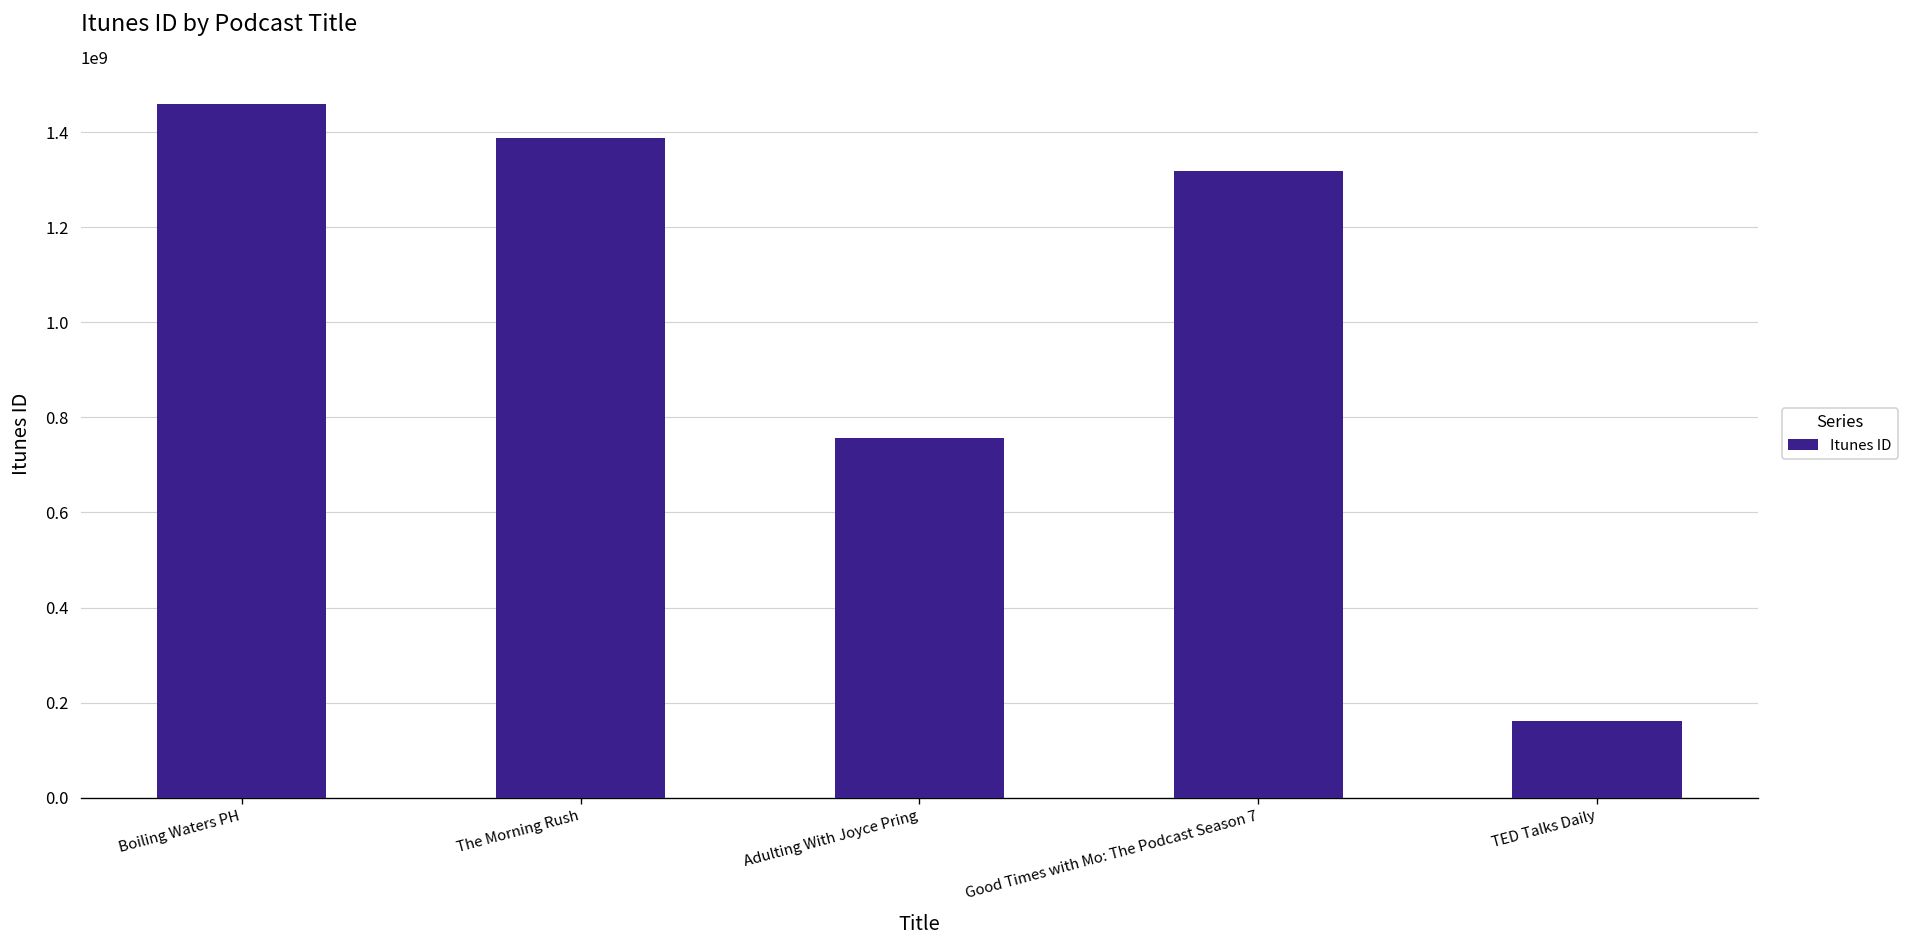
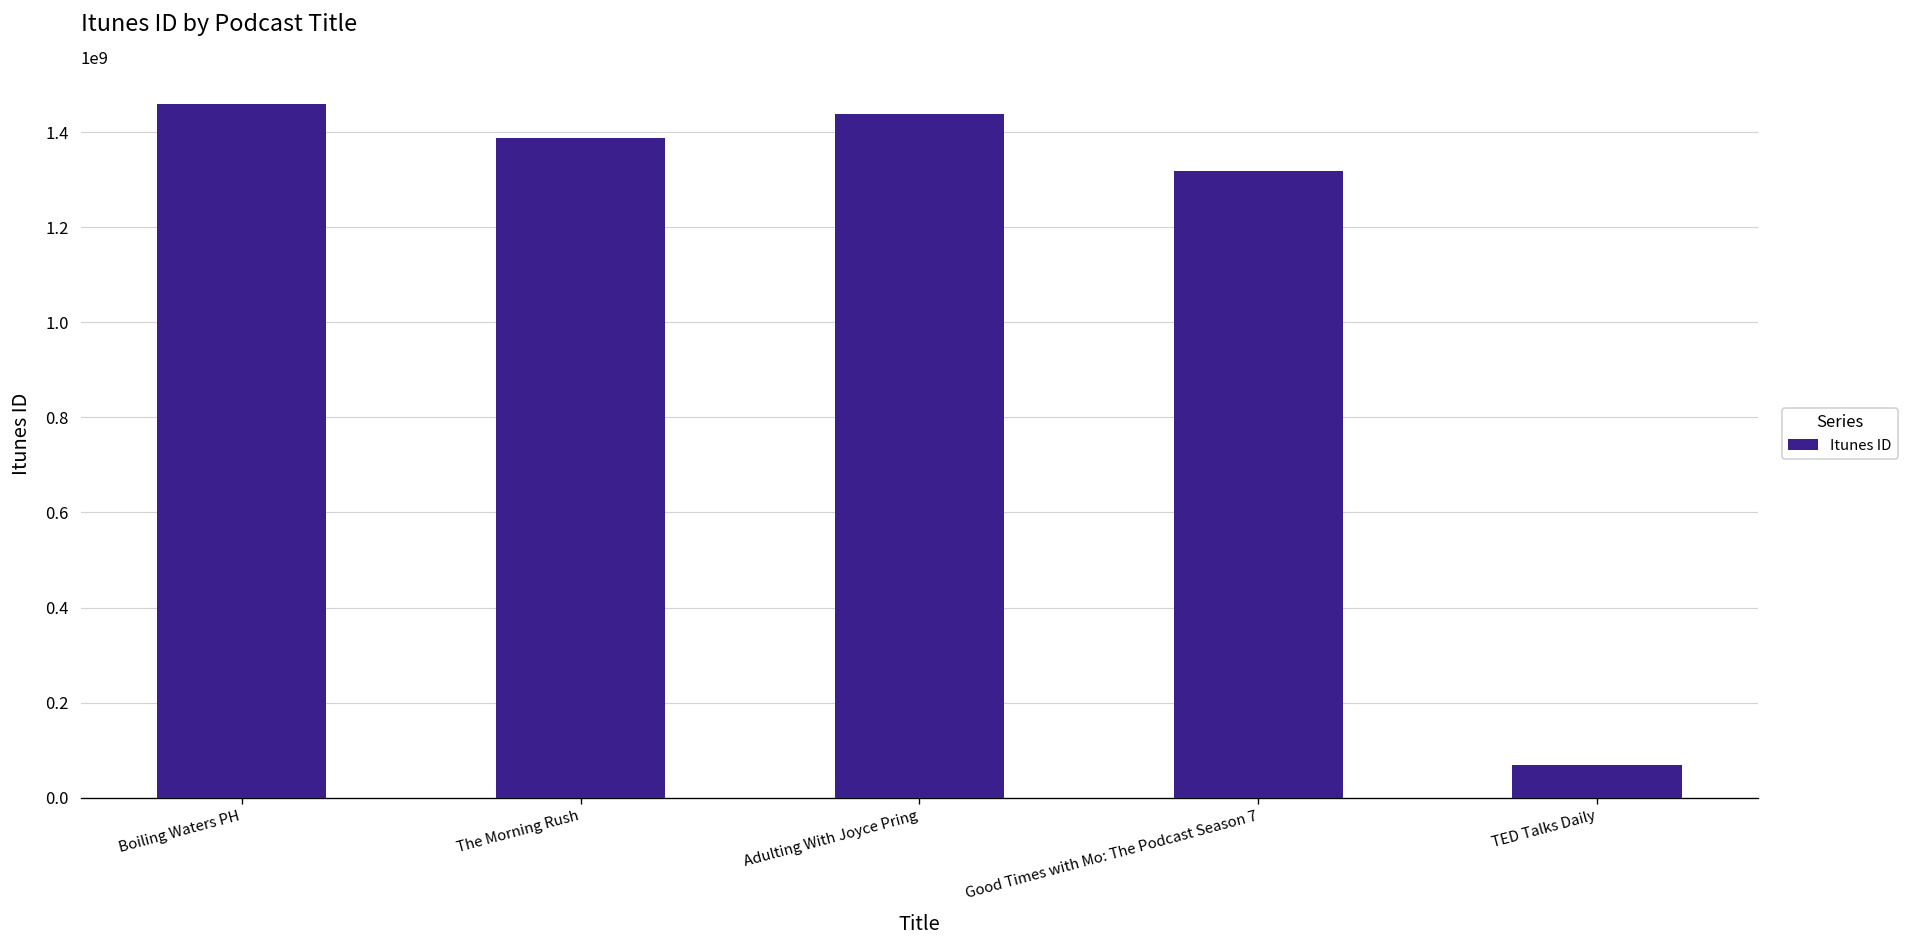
Adulting With Joyce Pring: 760000000 -> 1440000000
TED Talks Daily: 160000000 -> 70000000
